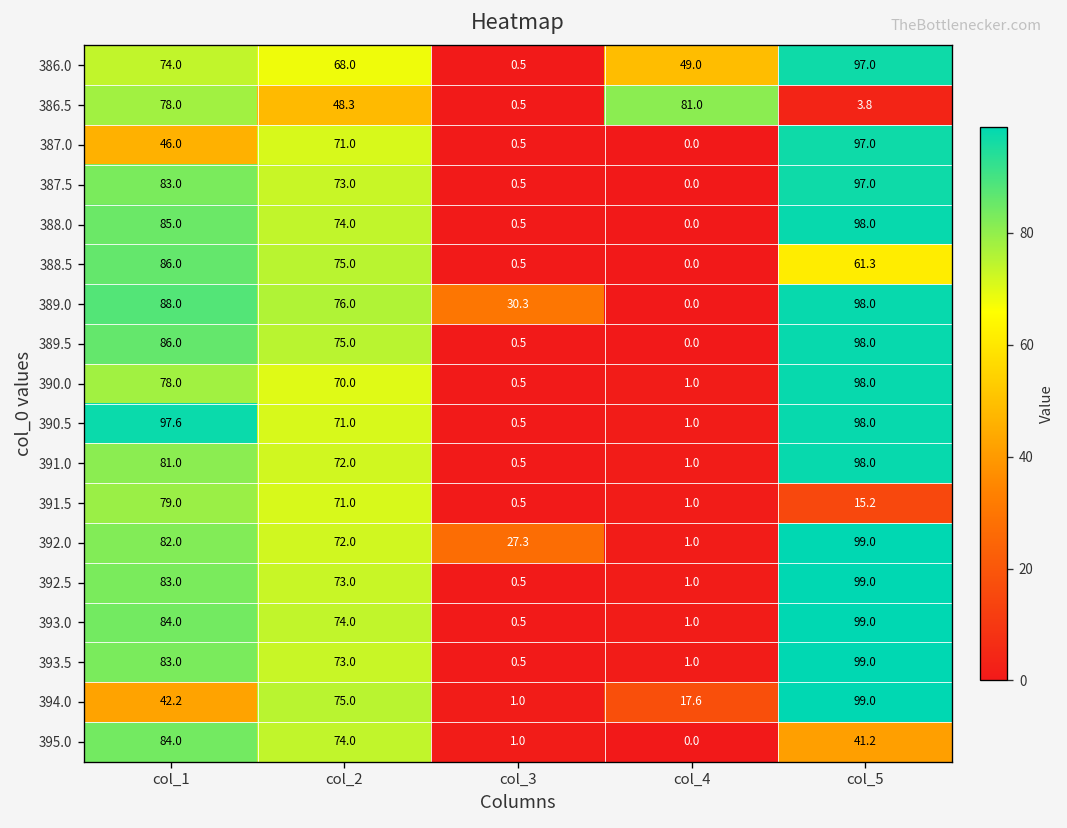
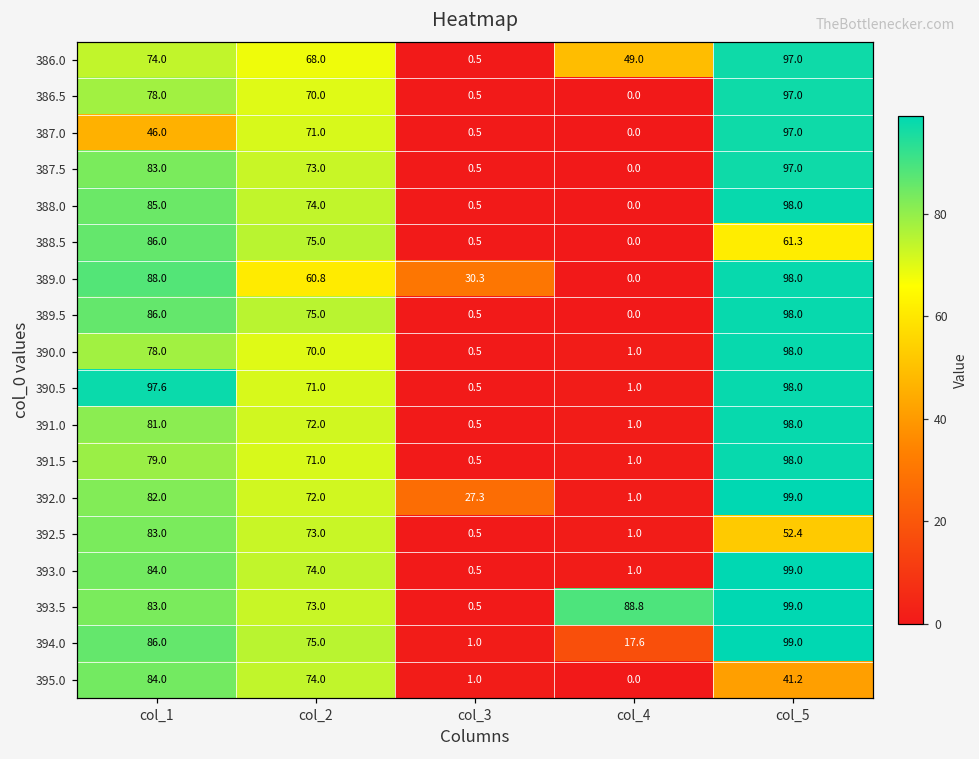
386.5, col_2: 48.3 -> 70.0
386.5, col_4: 81.0 -> 0.0
386.5, col_5: 3.8 -> 97.0
389.0, col_2: 76.0 -> 60.8
391.5, col_5: 15.2 -> 98.0
392.5, col_5: 99.0 -> 52.4
393.5, col_4: 1.0 -> 88.8
394.0, col_1: 42.2 -> 86.0
